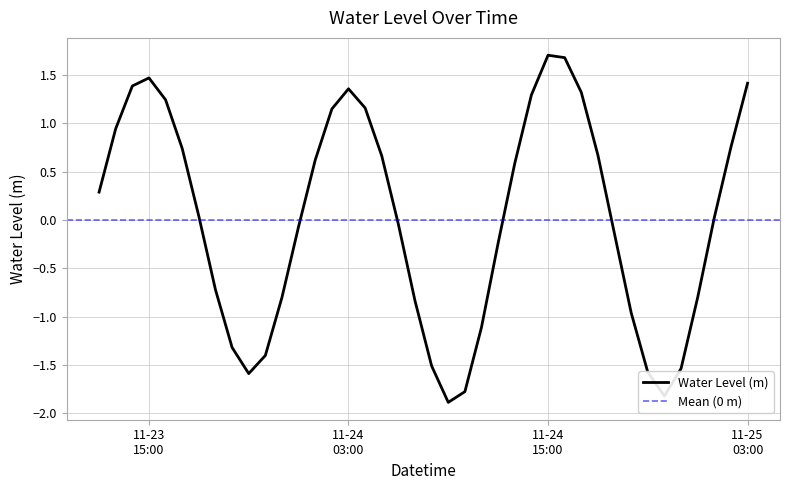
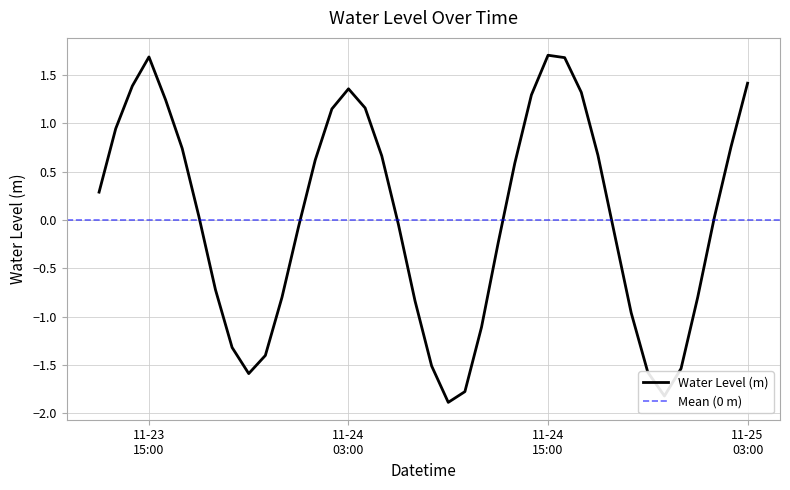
11-23 15:00: 1.5 -> 1.7
